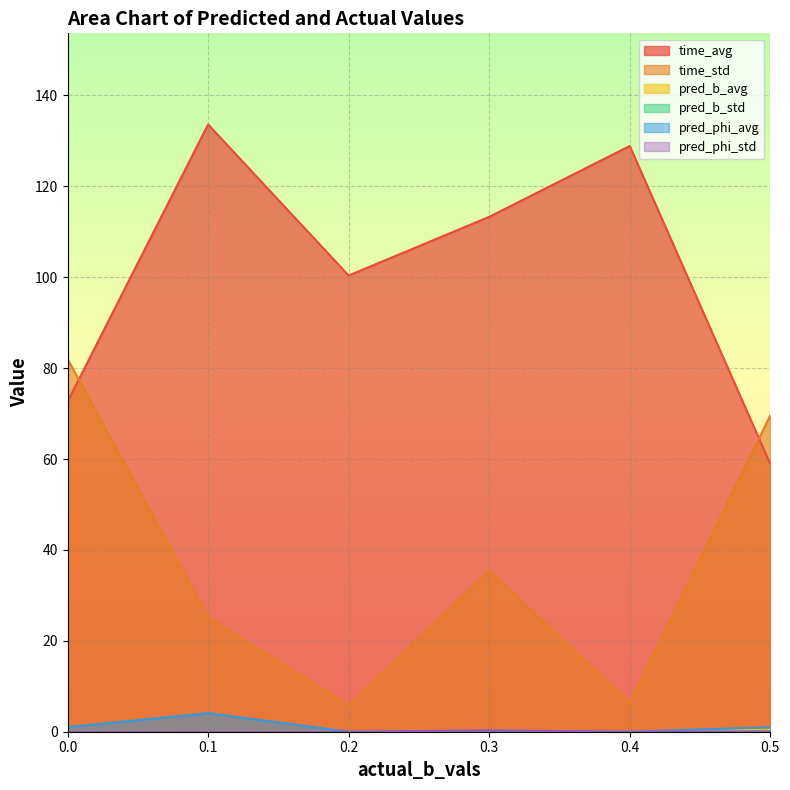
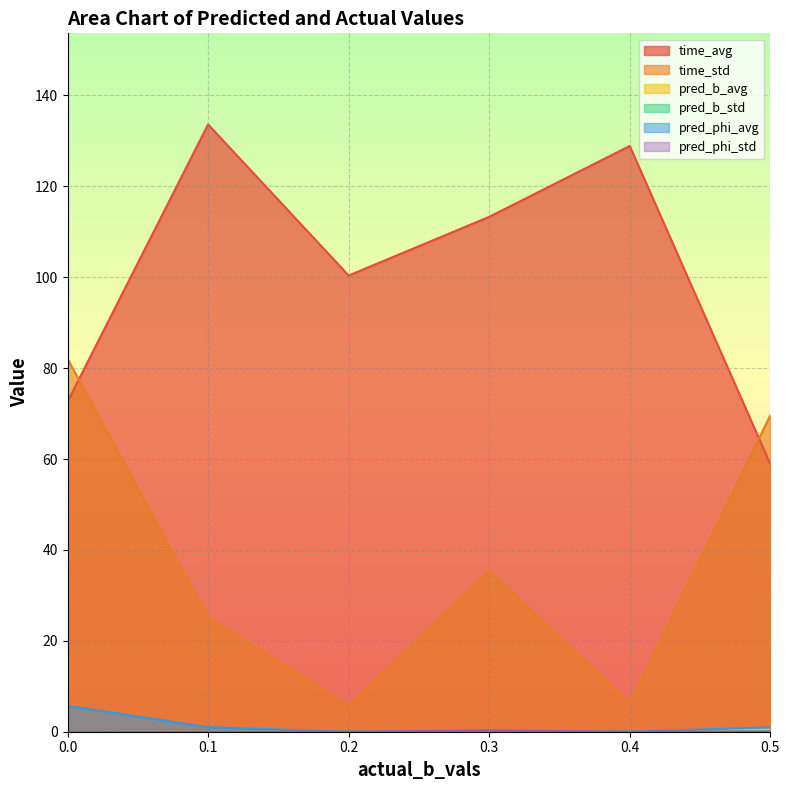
pred_phi_avg, 0.0: 1 -> 6
pred_phi_avg, 0.1: 4 -> 1
